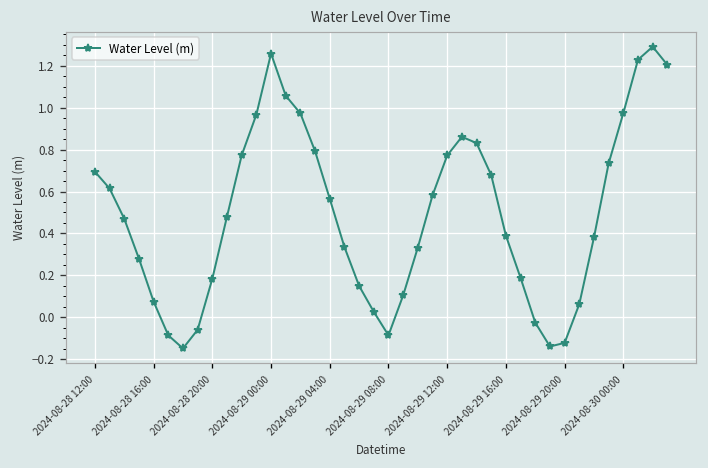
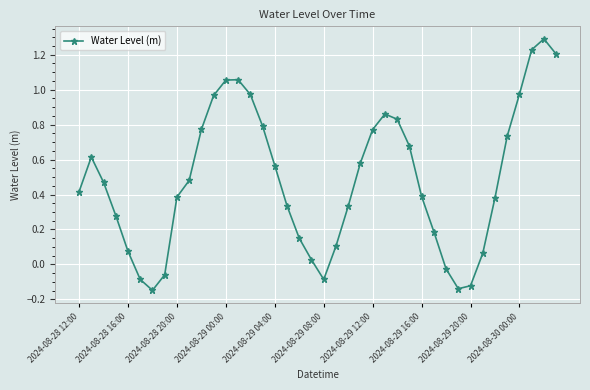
2024-08-28 12:00: 0.69 -> 0.42
2024-08-28 20:00: 0.18 -> 0.39
2024-08-29 00:00: 1.26 -> 1.06
